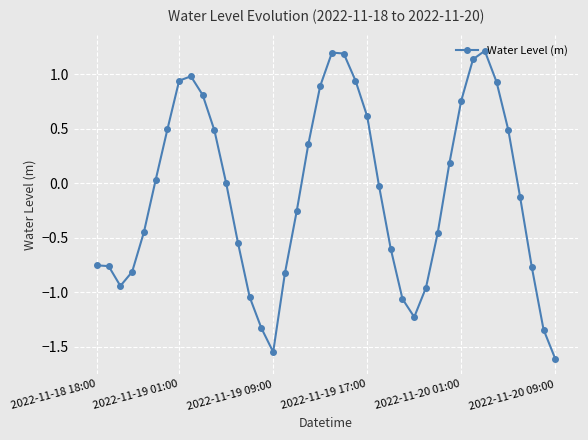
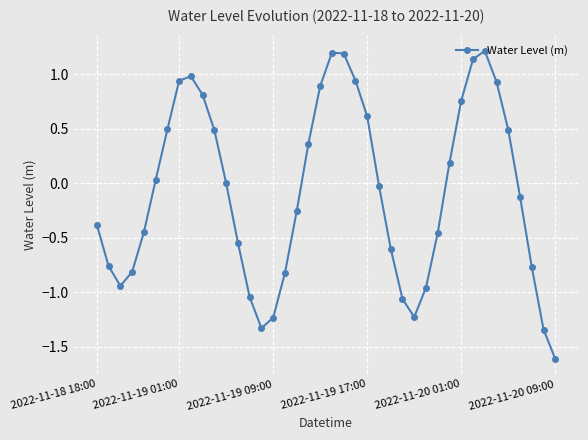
2022-11-18 18:00: -0.75 -> -0.38
2022-11-19 09:00: -1.55 -> -1.23
